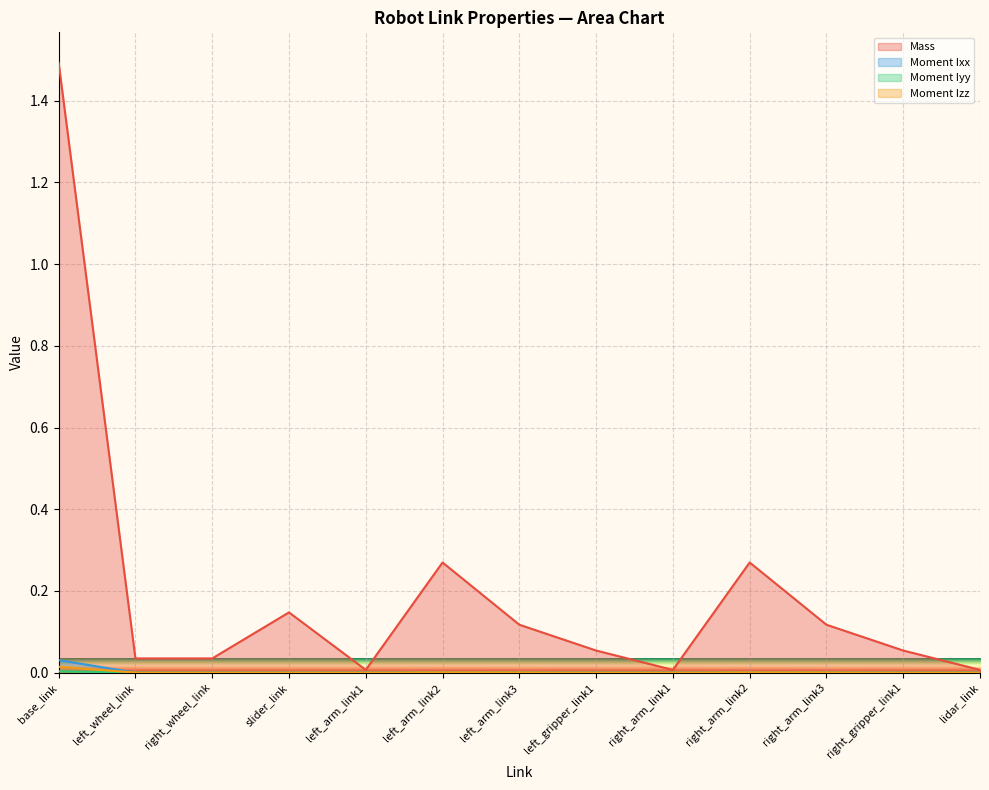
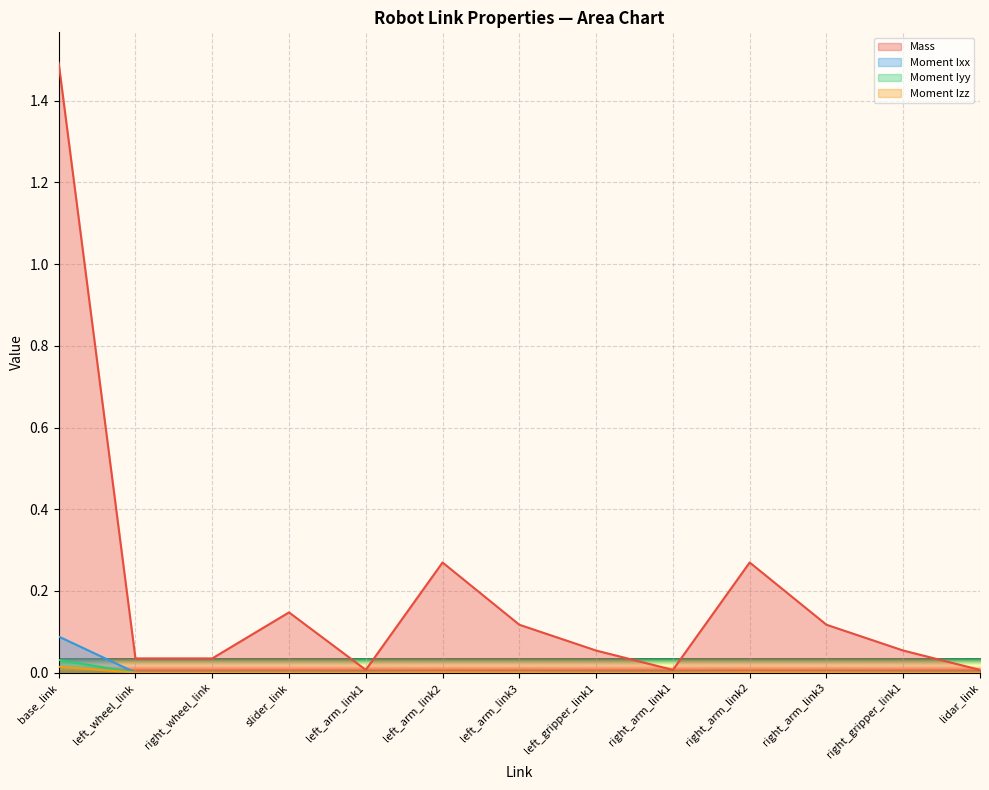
Moment Ixx, base_link: 0.03 -> 0.09
Moment Iyy, base_link: 0.00 -> 0.03
